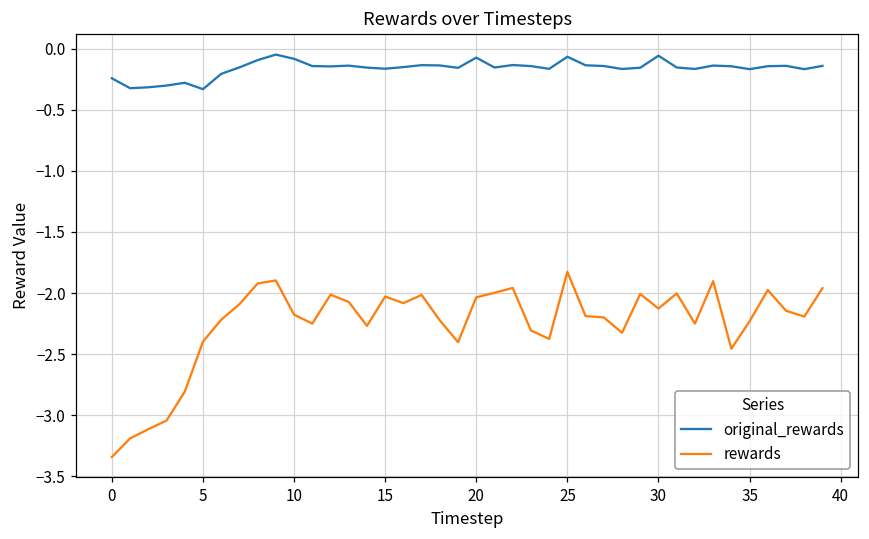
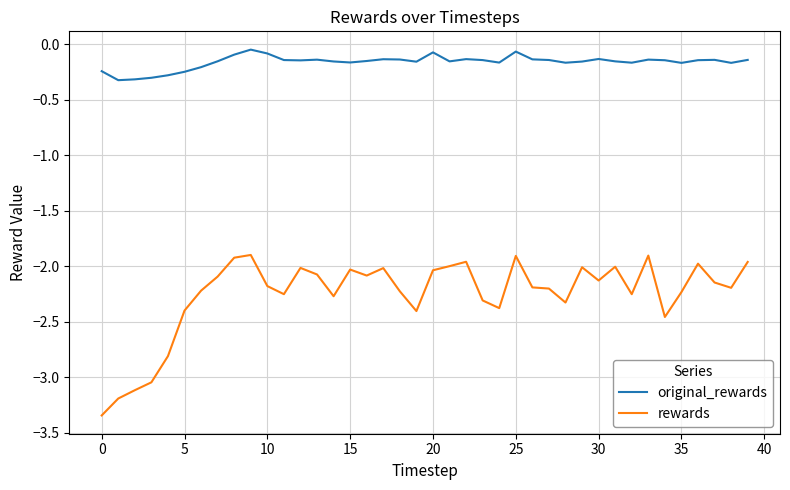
original_rewards, 5: -0.33 -> -0.25
rewards, 25: -1.83 -> -1.91
original_rewards, 30: -0.06 -> -0.13
